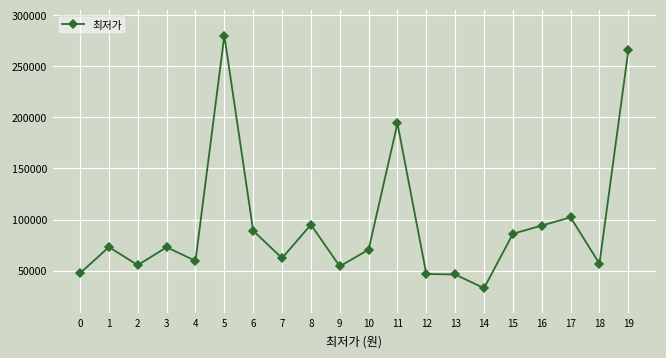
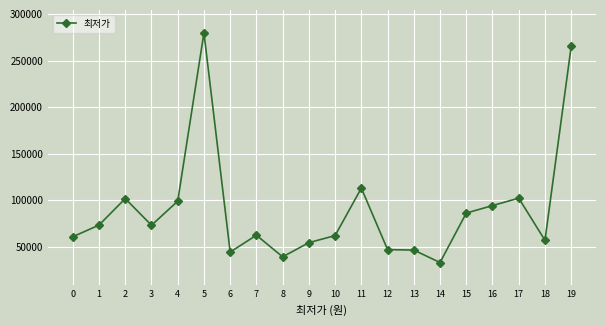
0: 50000 -> 60000
2: 60000 -> 100000
4: 60000 -> 100000
6: 90000 -> 40000
8: 100000 -> 40000
10: 70000 -> 60000
11: 190000 -> 110000
